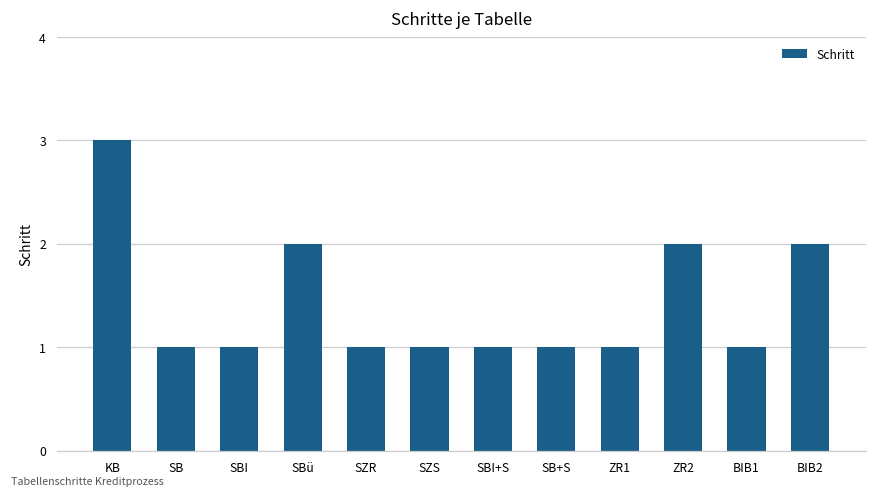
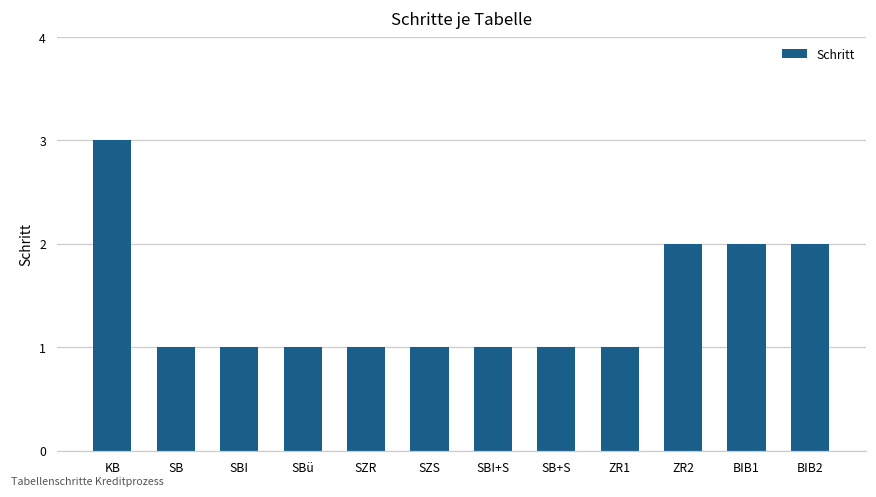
SBü: 2 -> 1
BIB1: 1 -> 2
